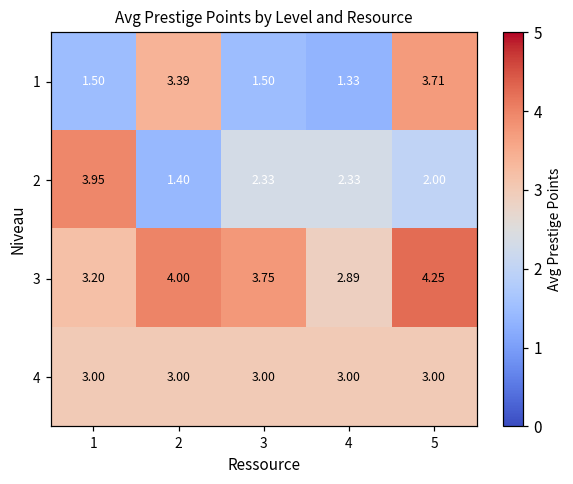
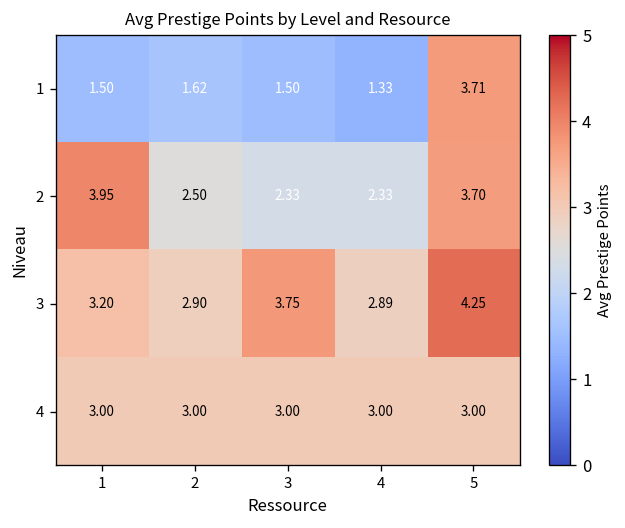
1, 2: 3.39 -> 1.62
2, 2: 1.40 -> 2.50
2, 5: 2.00 -> 3.70
3, 2: 4.00 -> 2.90
